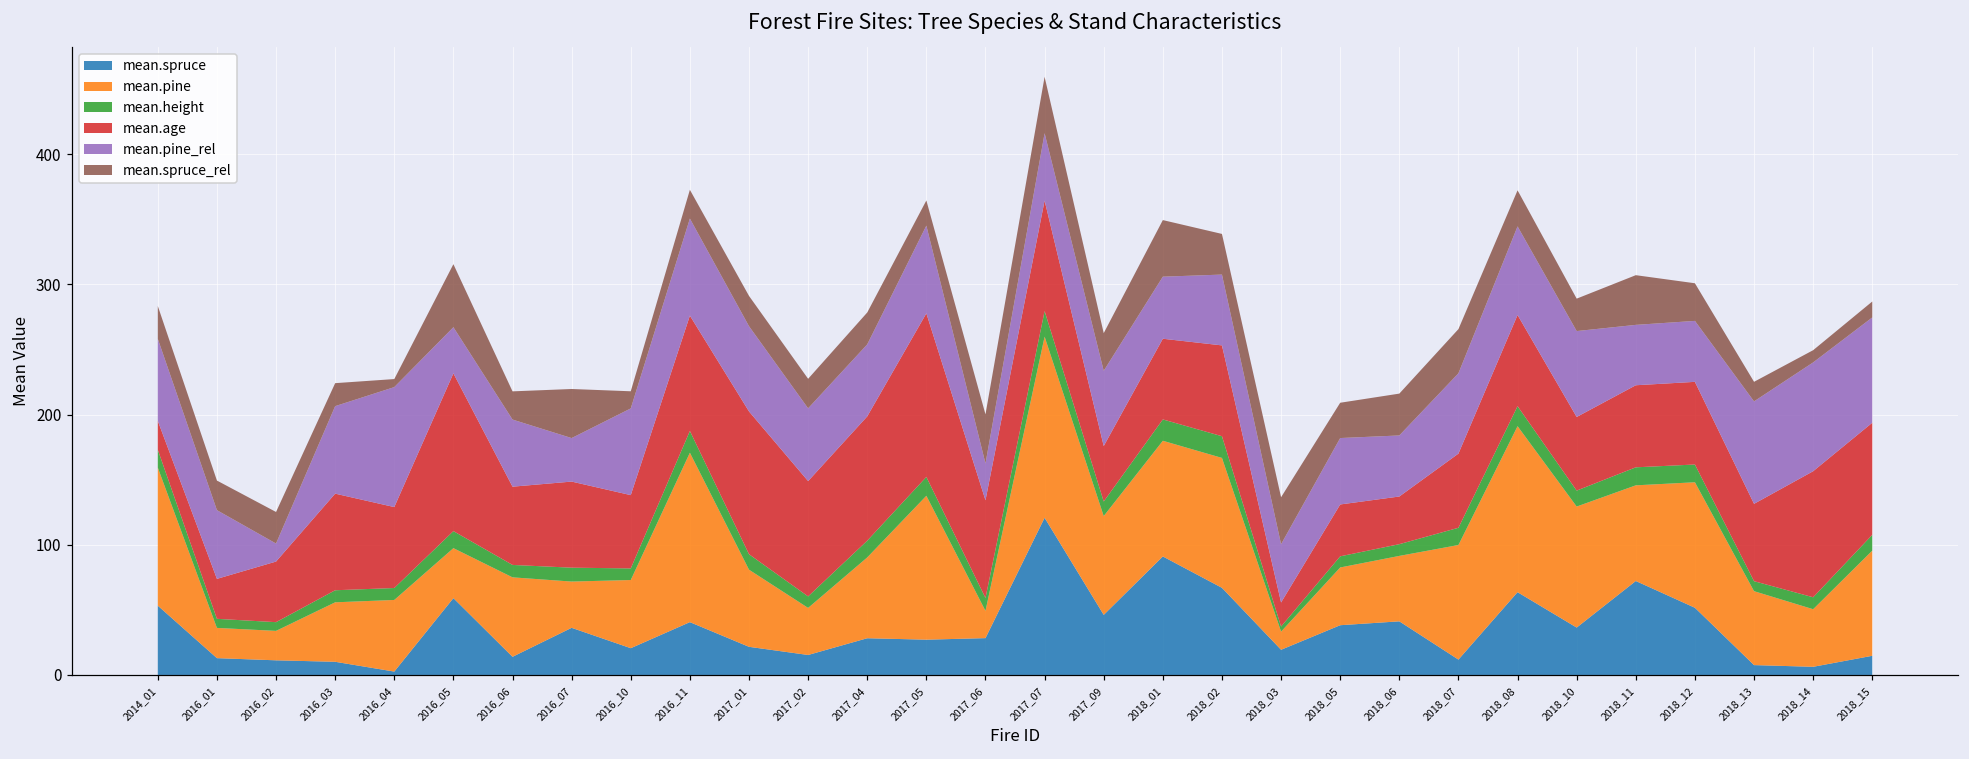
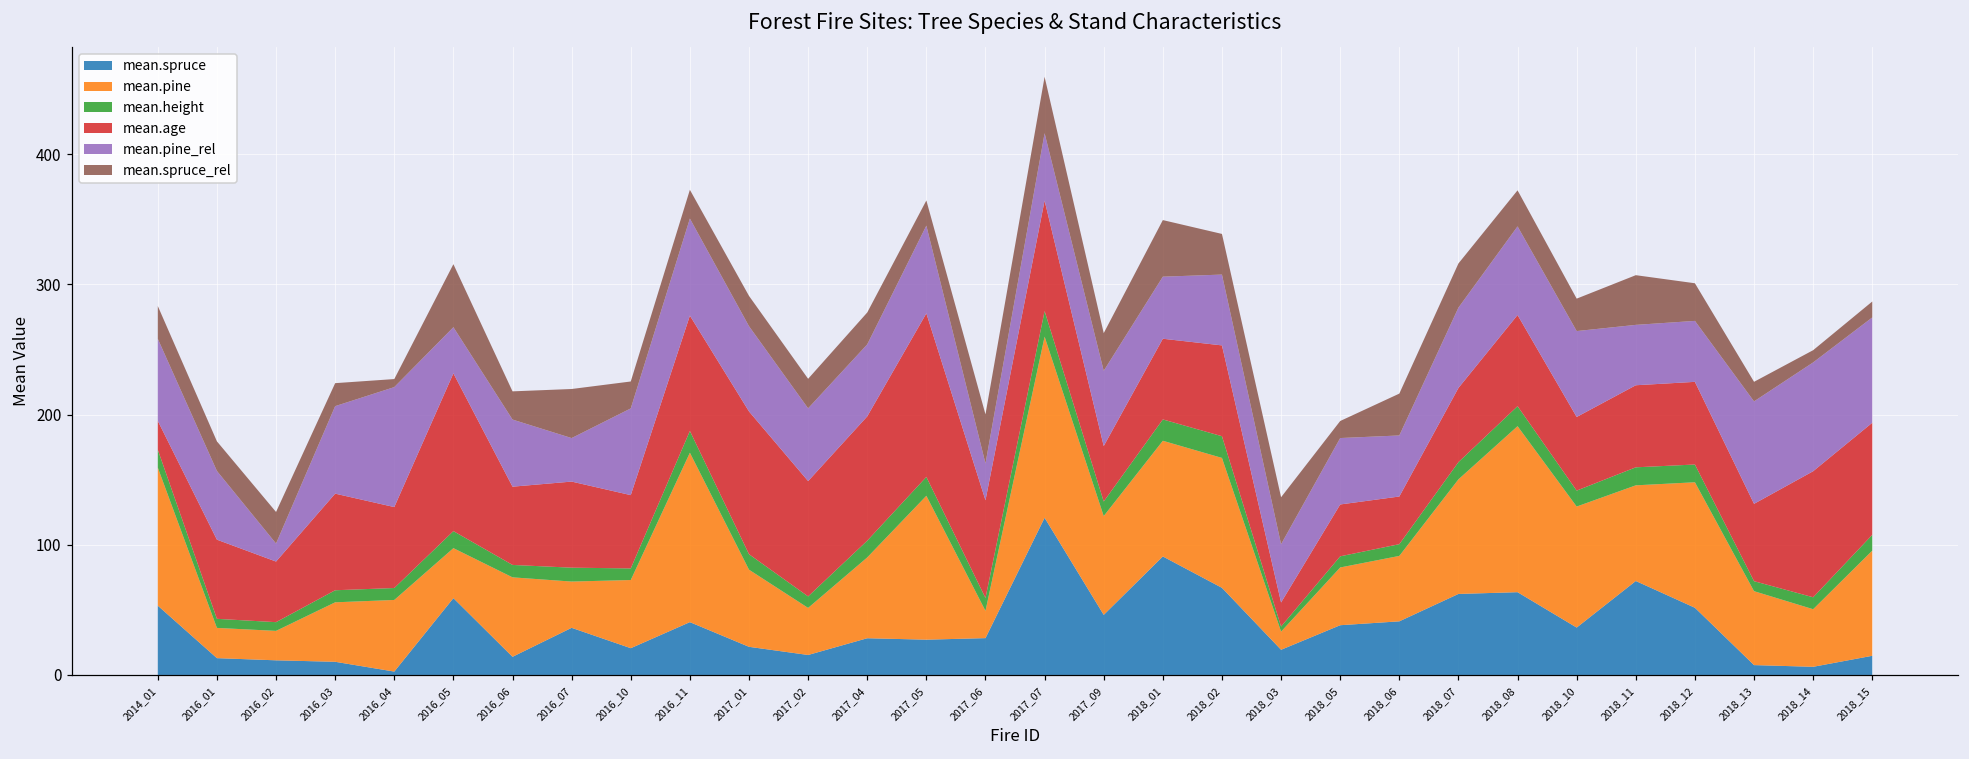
mean.age, 2016_01: 31 -> 61
mean.spruce_rel, 2016_10: 13 -> 21
mean.spruce_rel, 2018_05: 27 -> 13
mean.spruce, 2018_07: 12 -> 62
